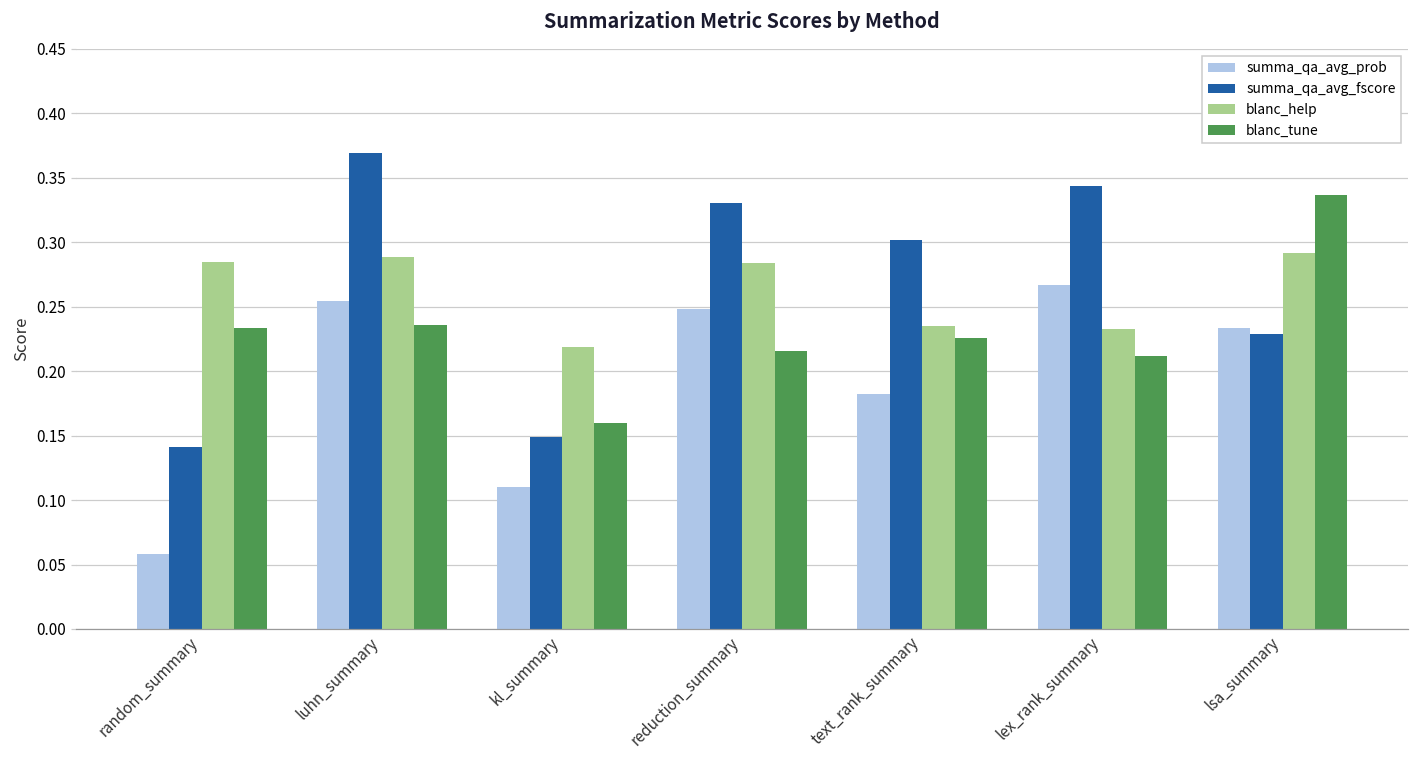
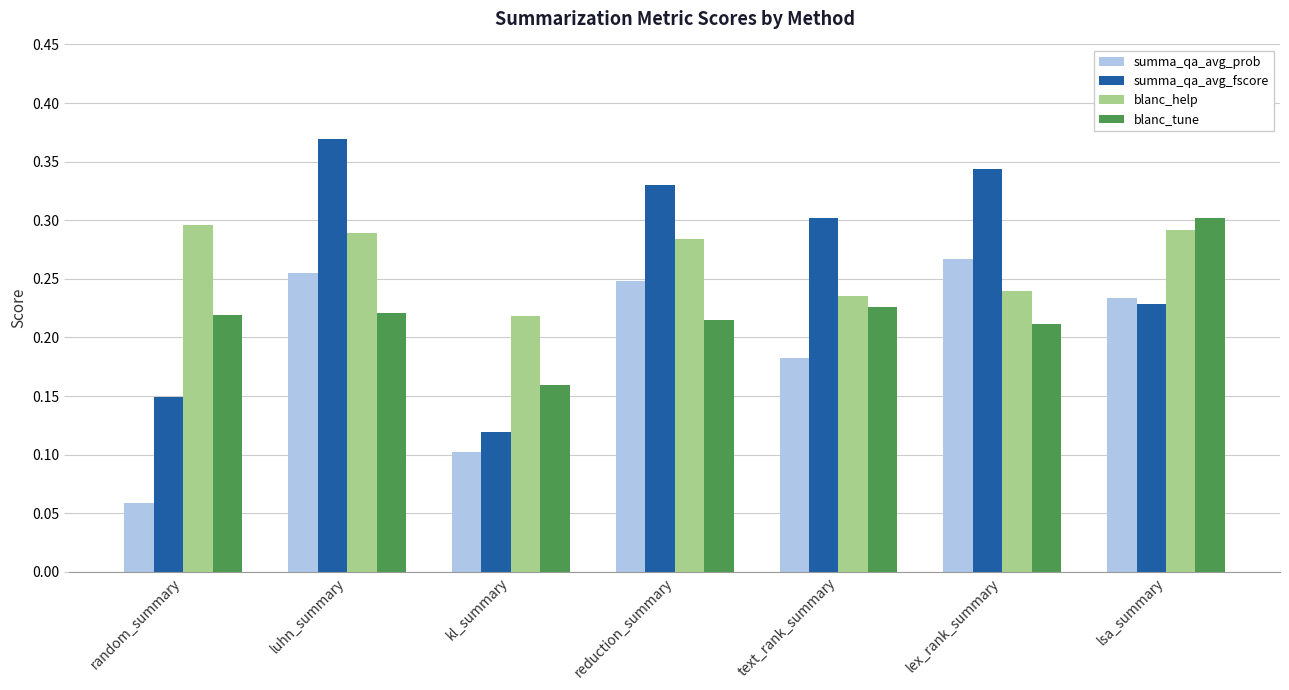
summa_qa_avg_fscore, random_summary: 0.141 -> 0.149
blanc_help, random_summary: 0.285 -> 0.296
blanc_tune, random_summary: 0.234 -> 0.219
blanc_tune, luhn_summary: 0.236 -> 0.220
summa_qa_avg_prob, kl_summary: 0.110 -> 0.102
summa_qa_avg_fscore, kl_summary: 0.149 -> 0.119
blanc_help, lex_rank_summary: 0.233 -> 0.240
blanc_tune, lsa_summary: 0.337 -> 0.302
